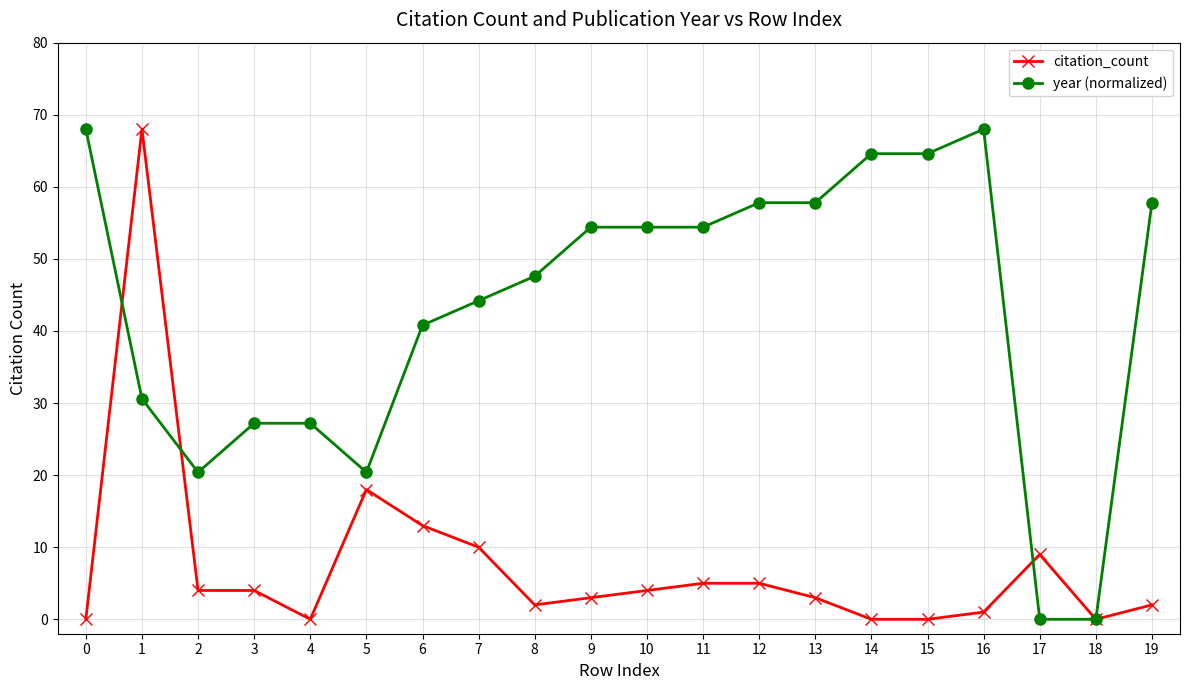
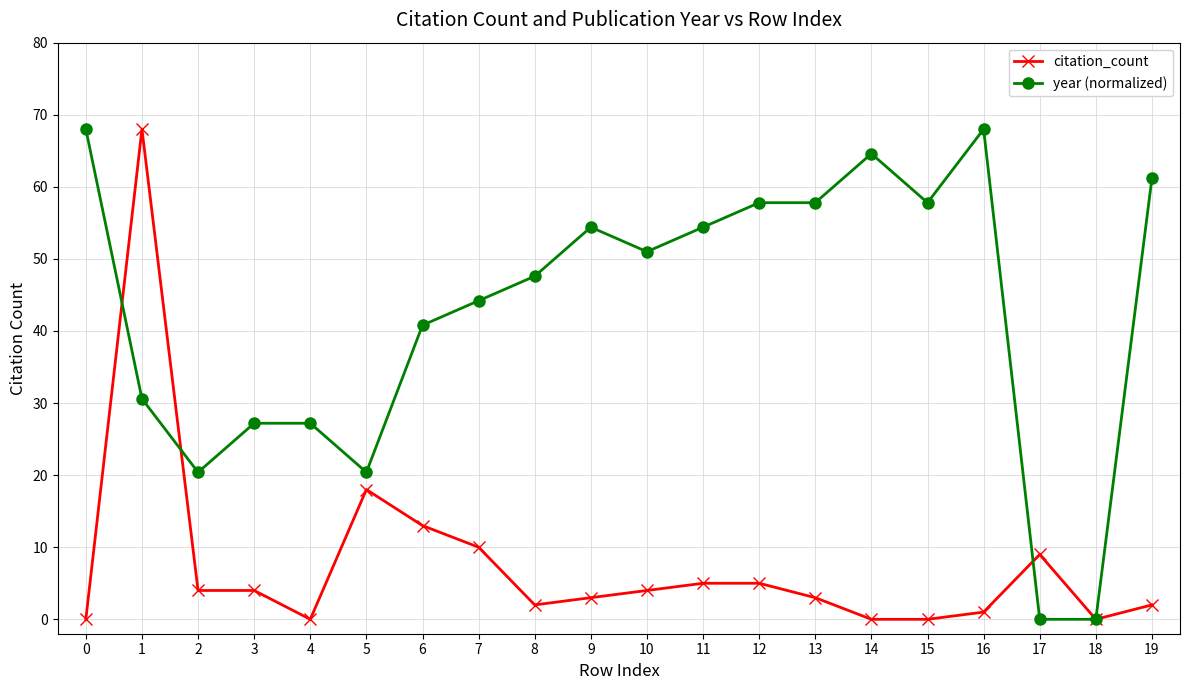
year (normalized), 10: 54 -> 51
year (normalized), 15: 65 -> 58
year (normalized), 19: 58 -> 61
